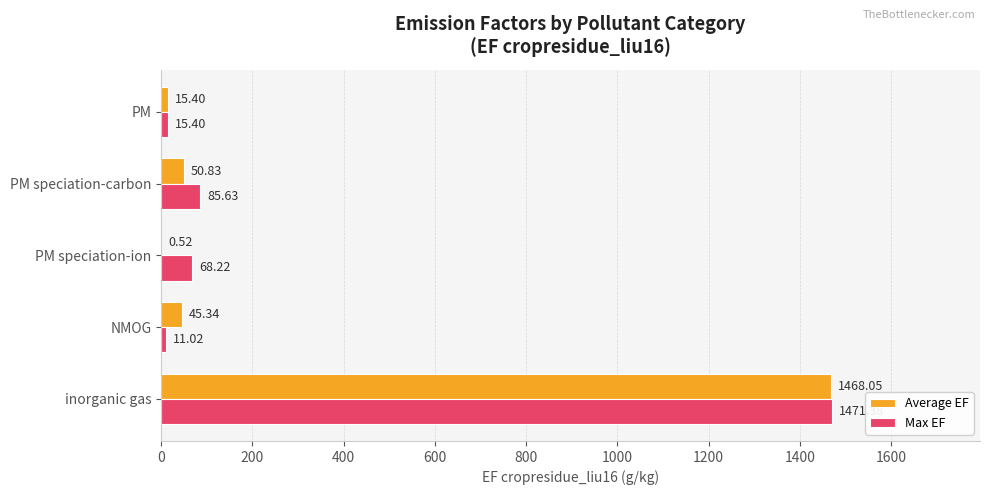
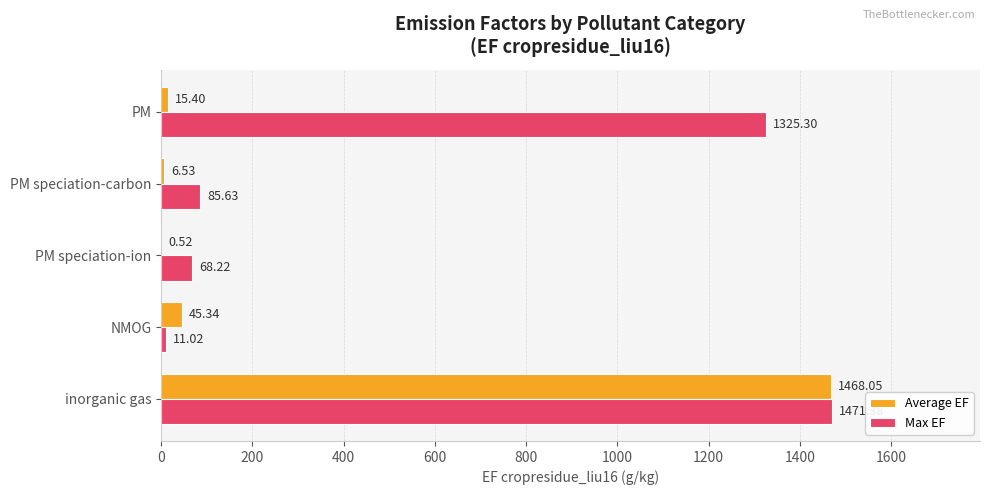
Max EF, PM: 15.40 -> 1325.30
Average EF, PM speciation-carbon: 50.83 -> 6.53
